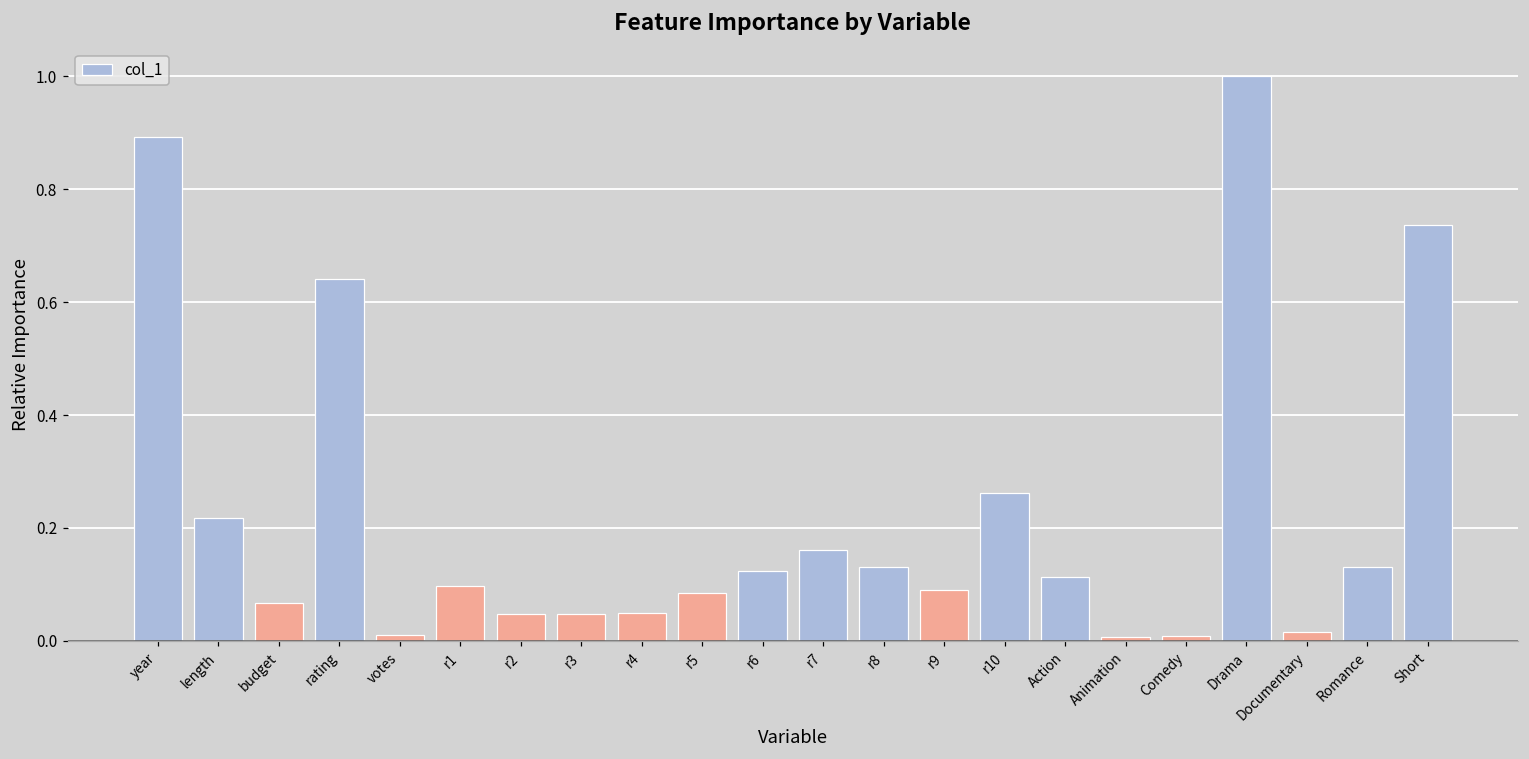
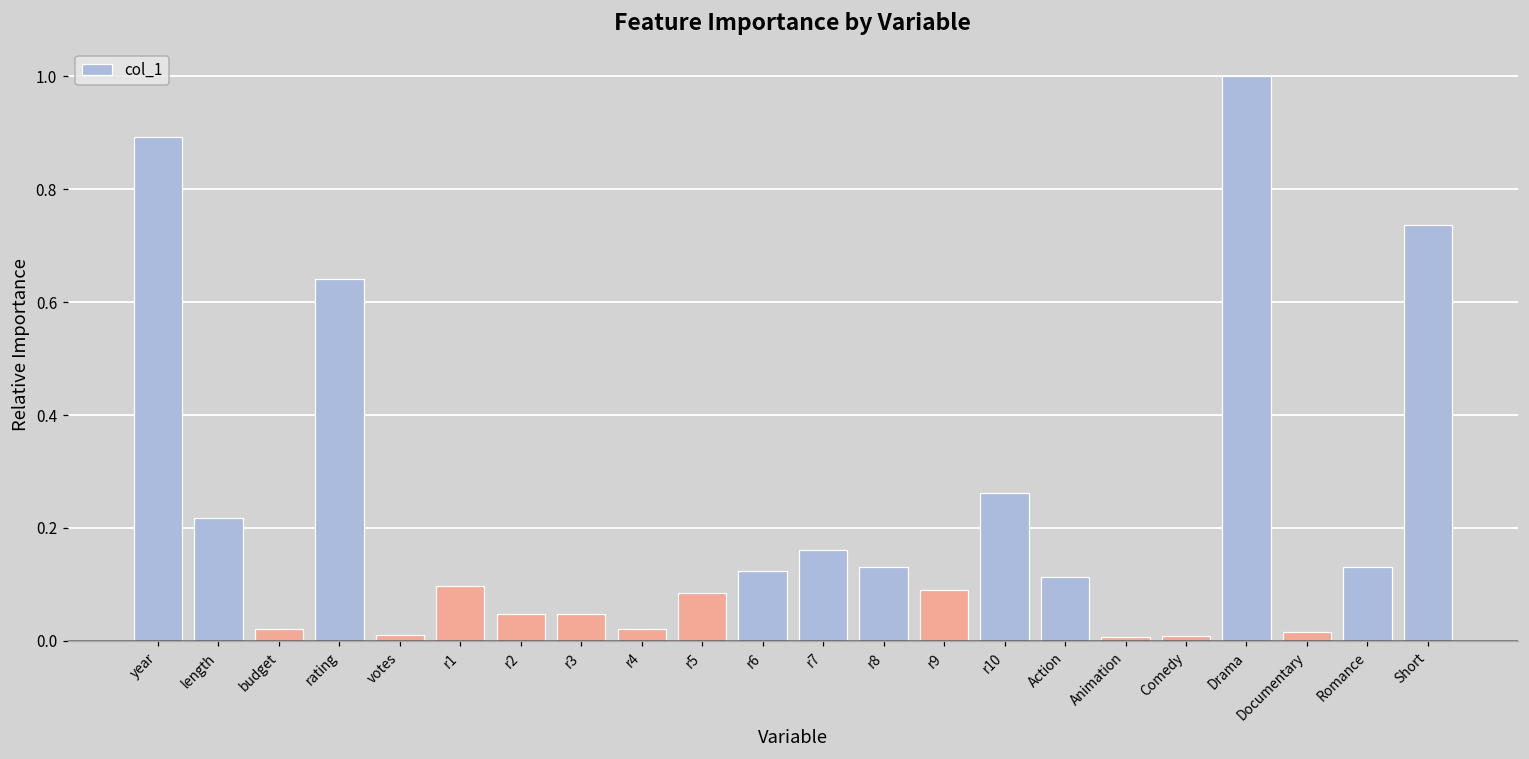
budget: 0.07 -> 0.02
r4: 0.05 -> 0.02
